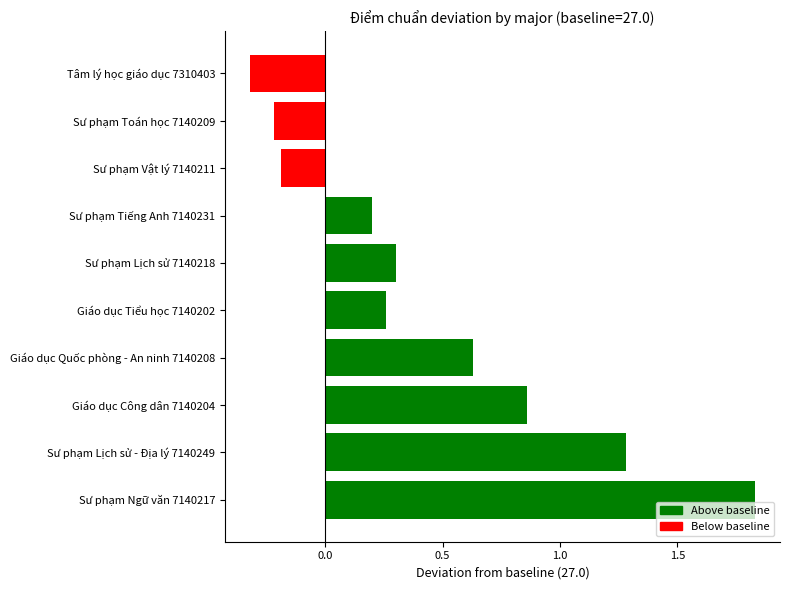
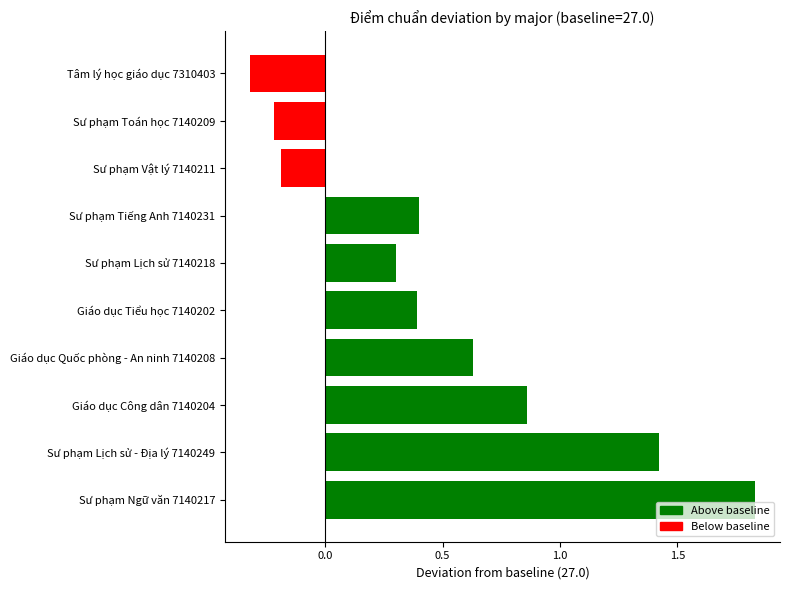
Sư phạm Tiếng Anh 7140231: 0.20 -> 0.40
Giáo dục Tiểu học 7140202: 0.26 -> 0.39
Sư phạm Lịch sử - Địa lý 7140249: 1.28 -> 1.42
